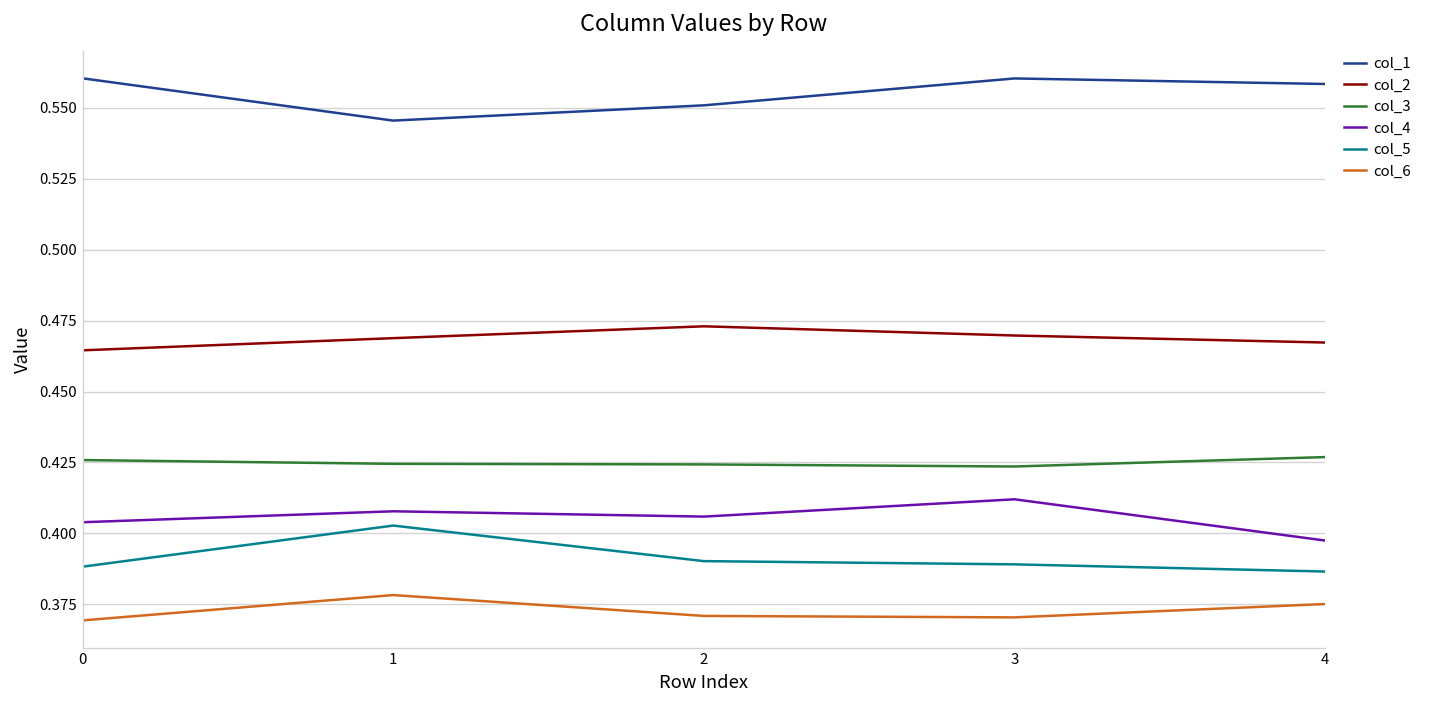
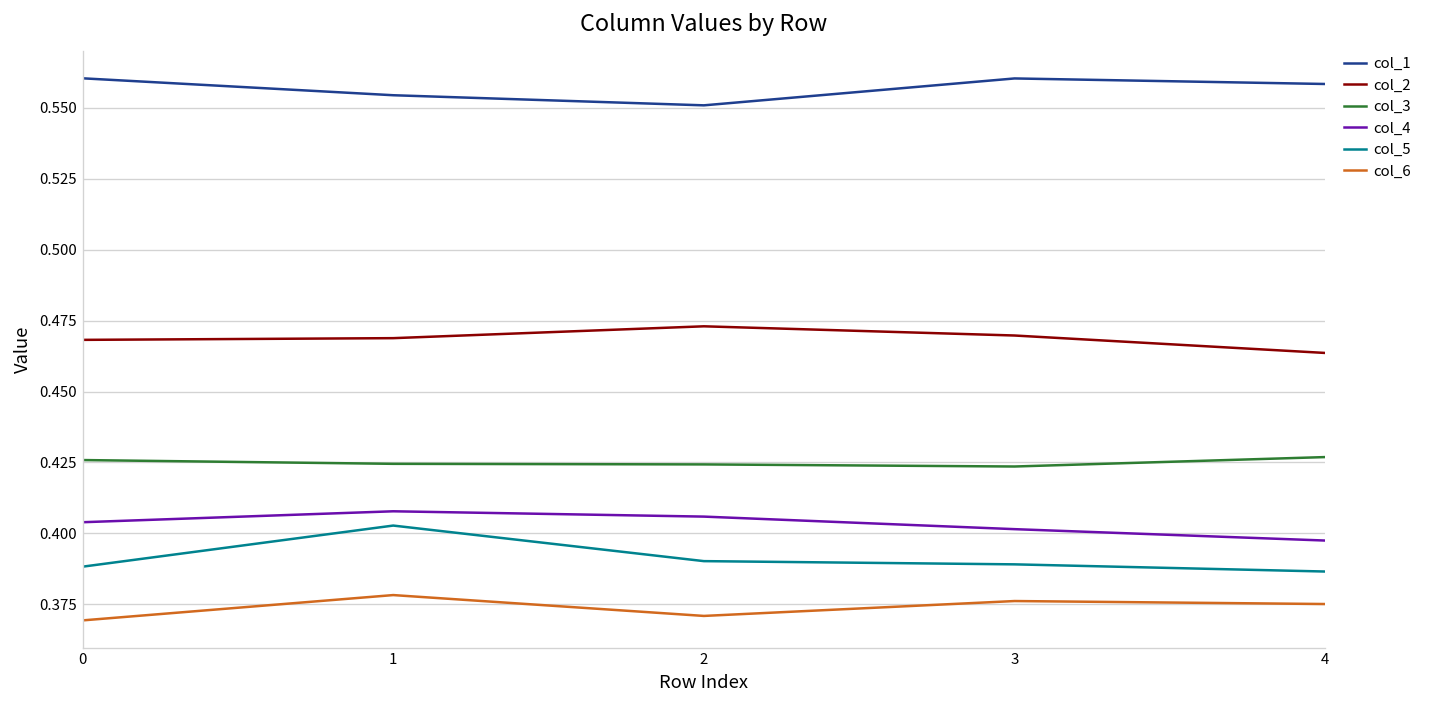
col_2, 0: 0.465 -> 0.468
col_1, 1: 0.546 -> 0.554
col_4, 3: 0.412 -> 0.401
col_6, 3: 0.370 -> 0.376
col_2, 4: 0.467 -> 0.464
